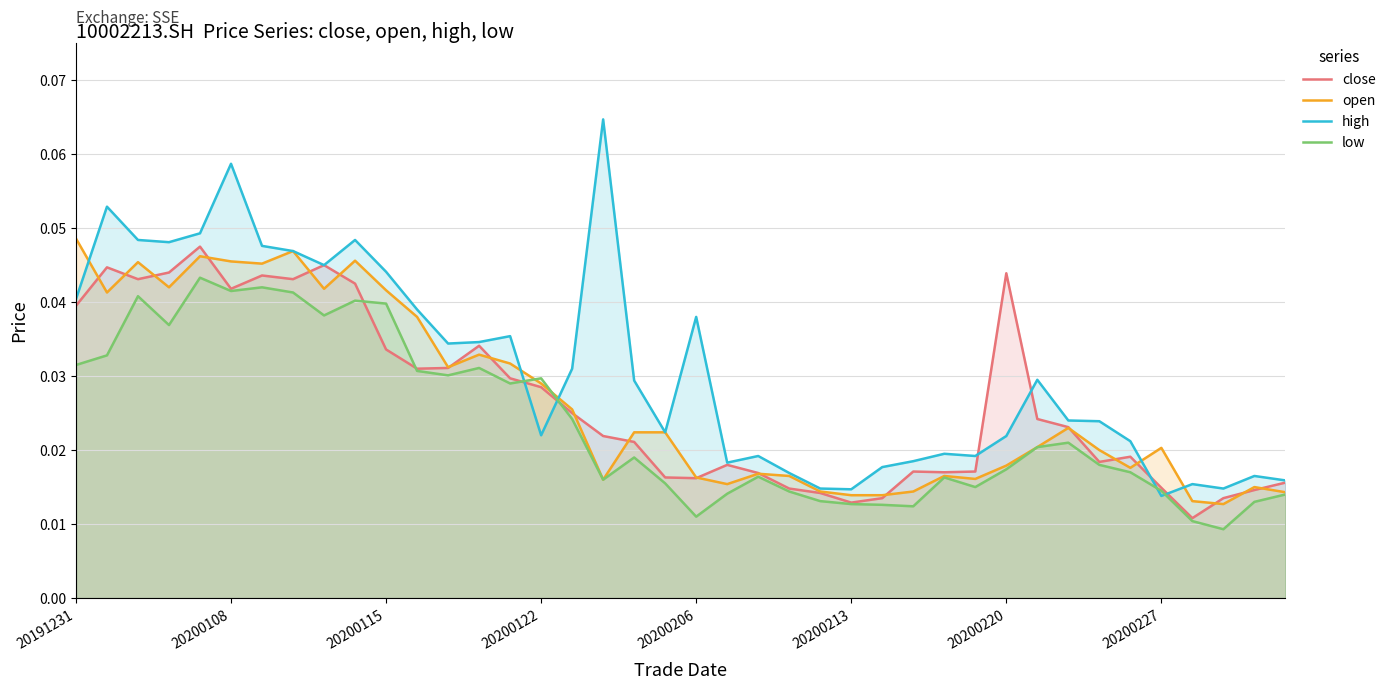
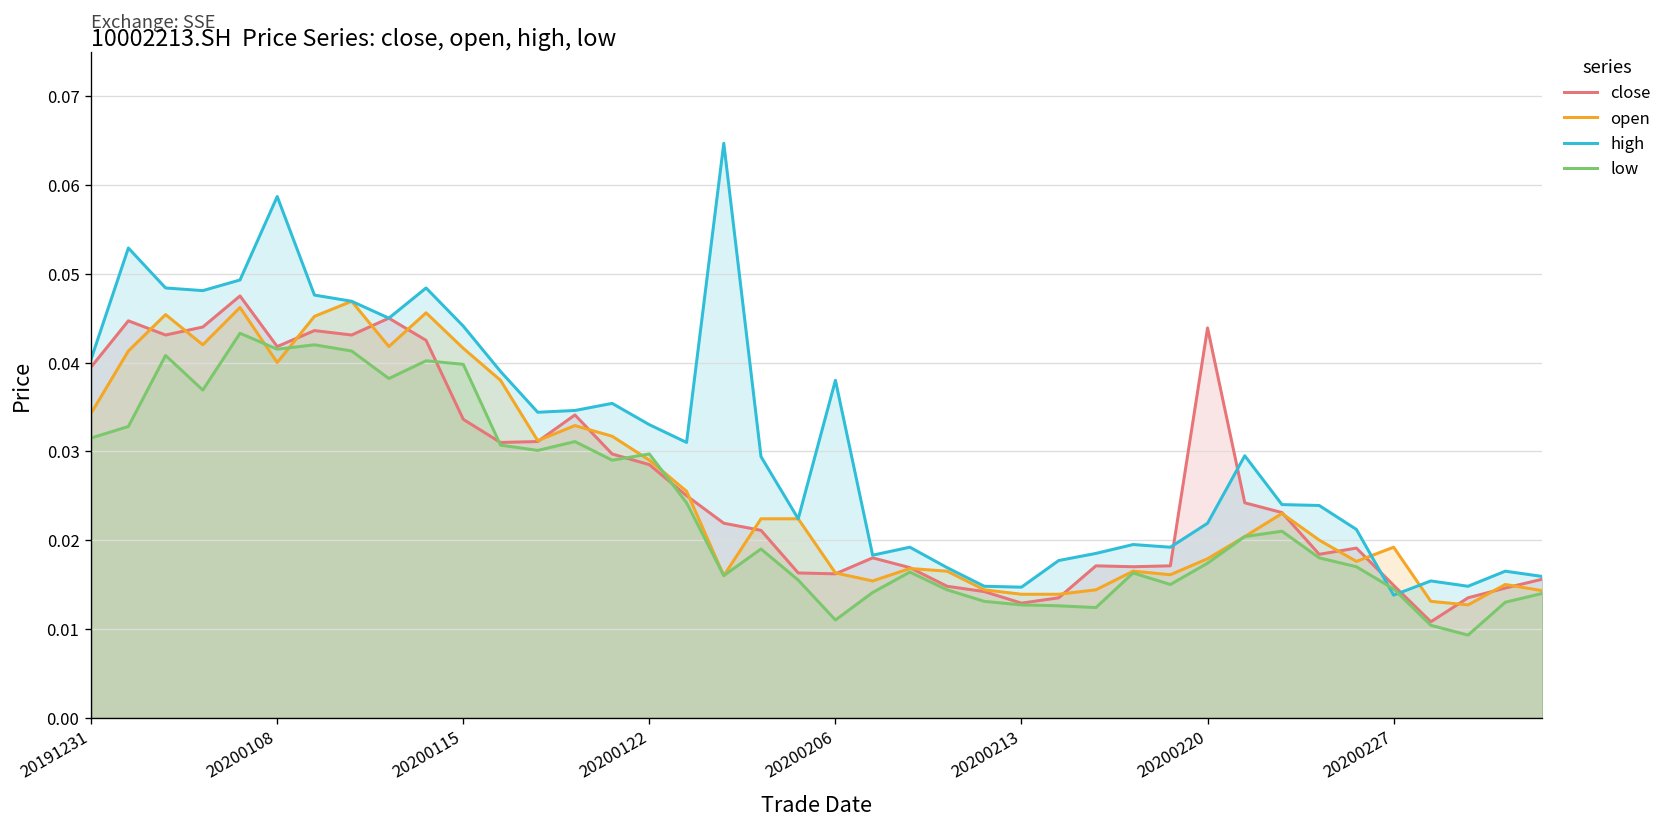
open, 20191231: 0.049 -> 0.034
open, 20200108: 0.046 -> 0.040
high, 20200122: 0.022 -> 0.033
open, 20200227: 0.020 -> 0.019
